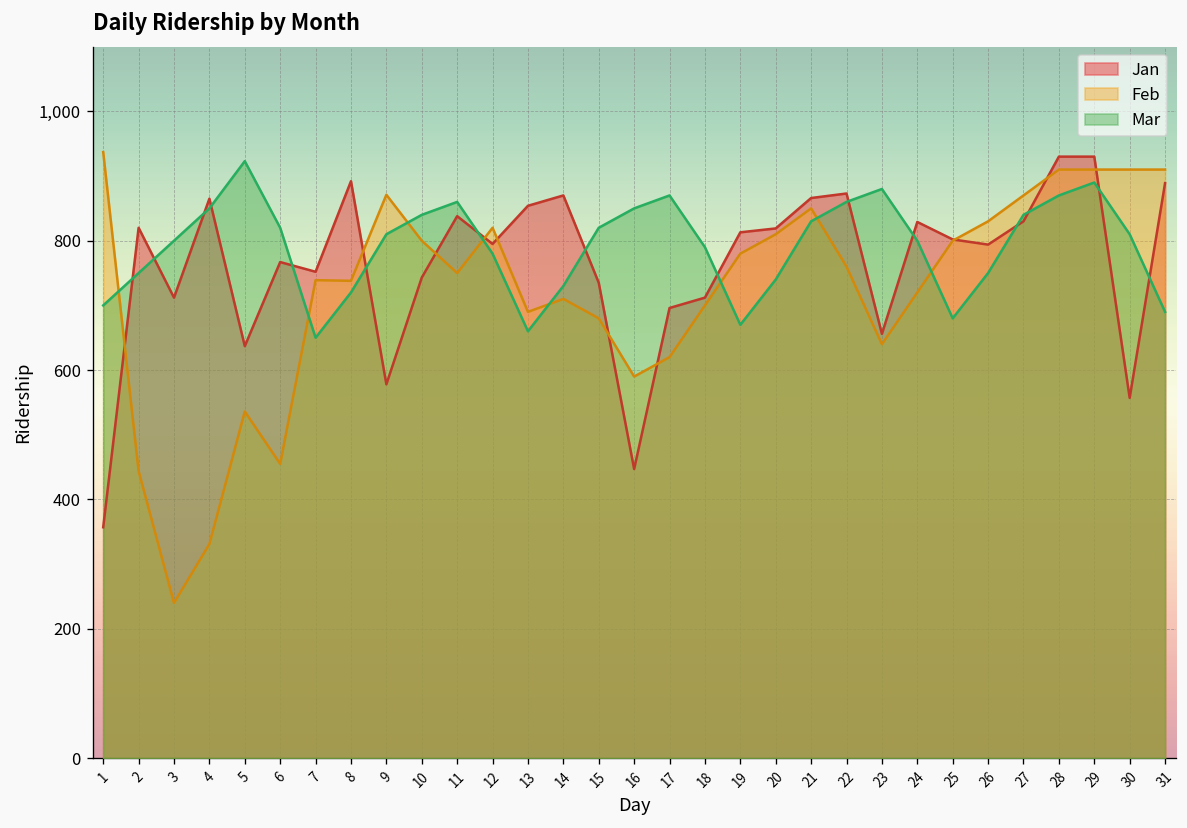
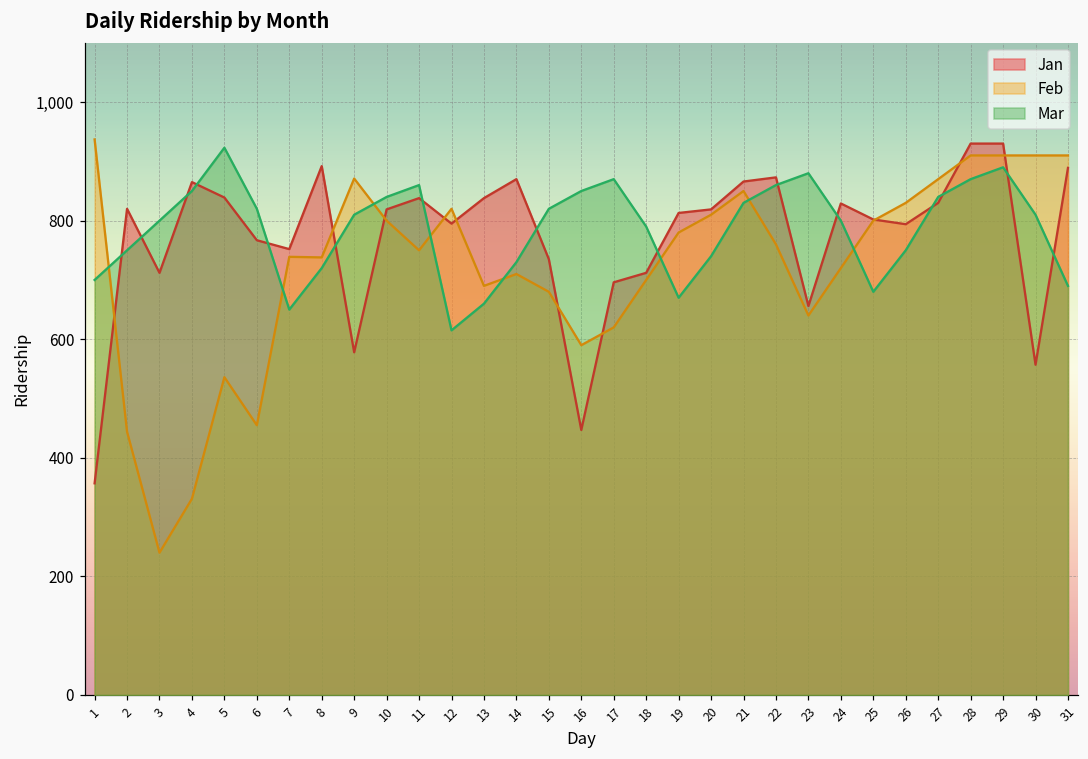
Jan, 5: 640 -> 840
Jan, 10: 740 -> 820
Mar, 12: 780 -> 620
Jan, 13: 850 -> 840
